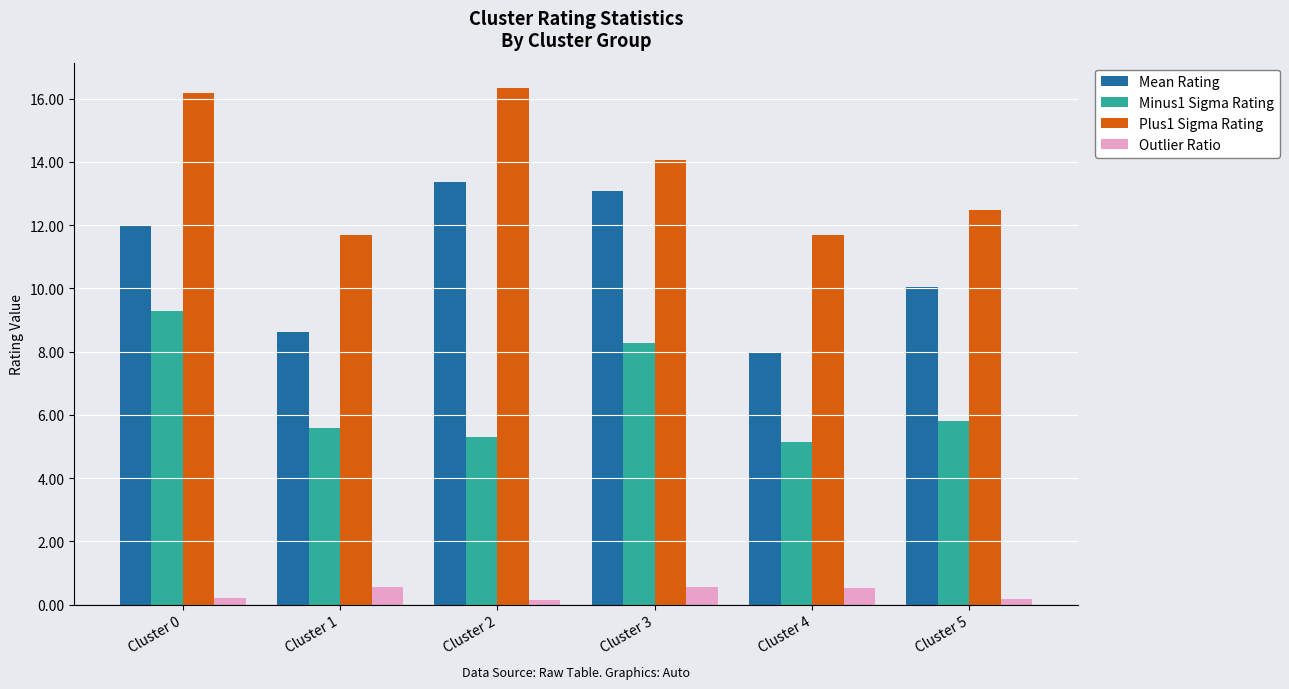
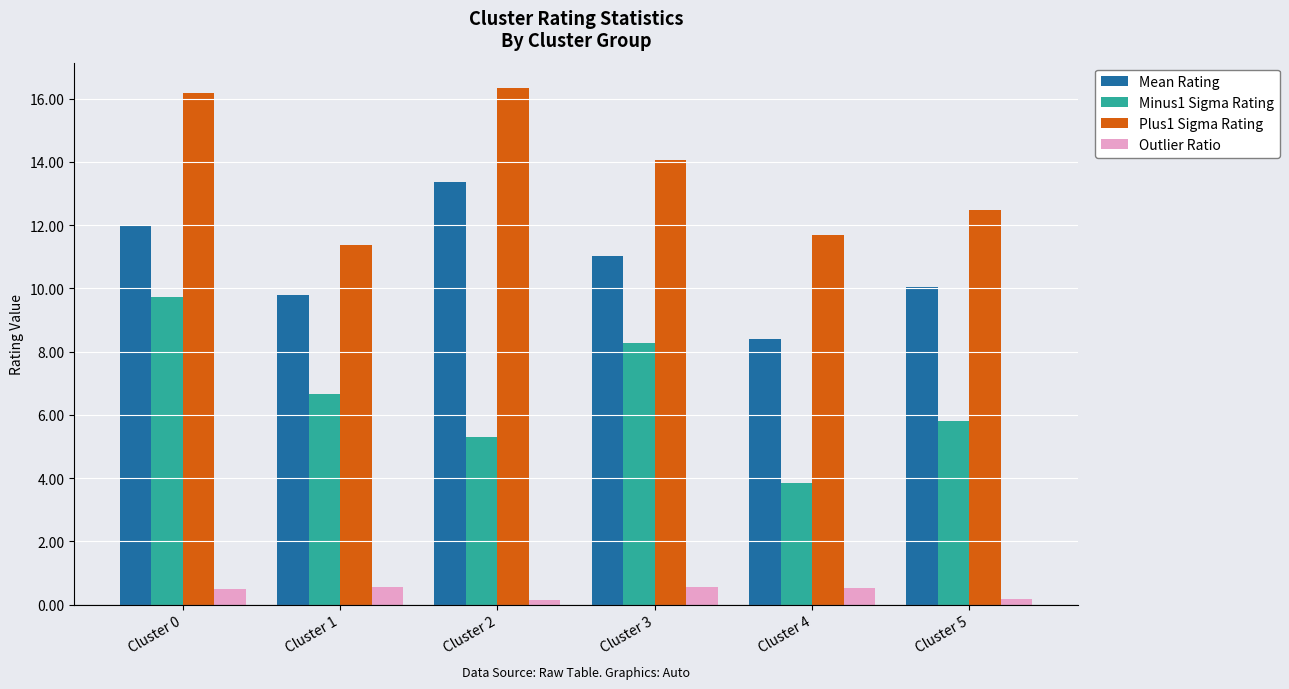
Minus1 Sigma Rating, Cluster 0: 9.3 -> 9.7
Outlier Ratio, Cluster 0: 0.2 -> 0.5
Mean Rating, Cluster 1: 8.6 -> 9.8
Minus1 Sigma Rating, Cluster 1: 5.6 -> 6.7
Plus1 Sigma Rating, Cluster 1: 11.7 -> 11.4
Mean Rating, Cluster 3: 13.1 -> 11.0
Mean Rating, Cluster 4: 8.0 -> 8.4
Minus1 Sigma Rating, Cluster 4: 5.1 -> 3.8
